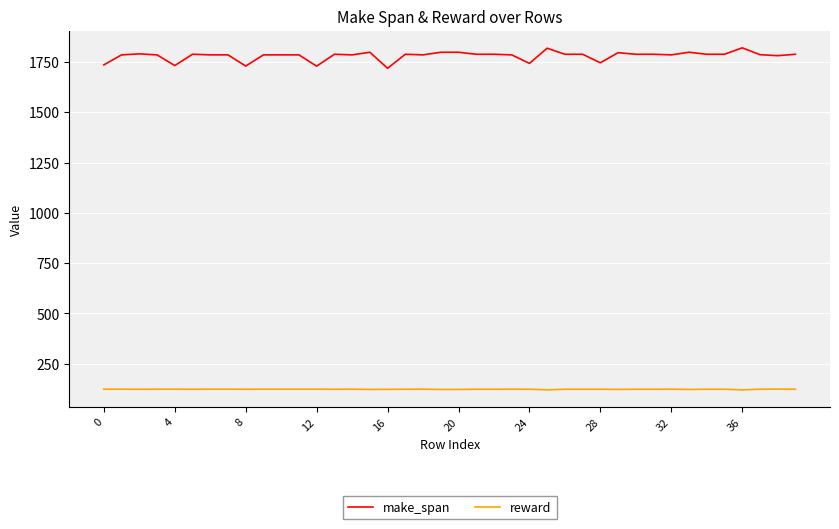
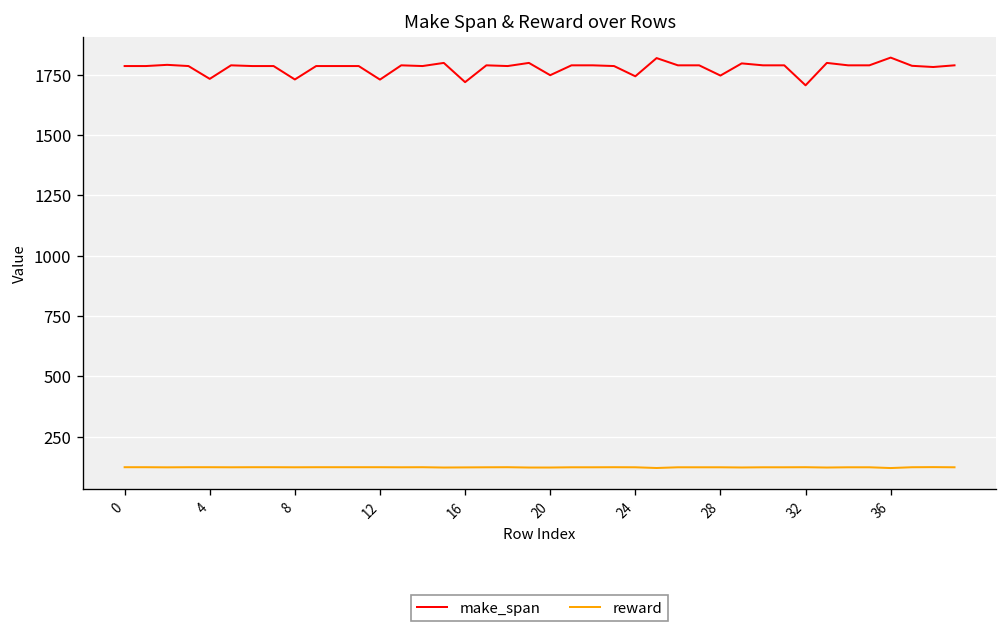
make_span, 0: 1740 -> 1790
make_span, 20: 1800 -> 1750
make_span, 32: 1790 -> 1710
